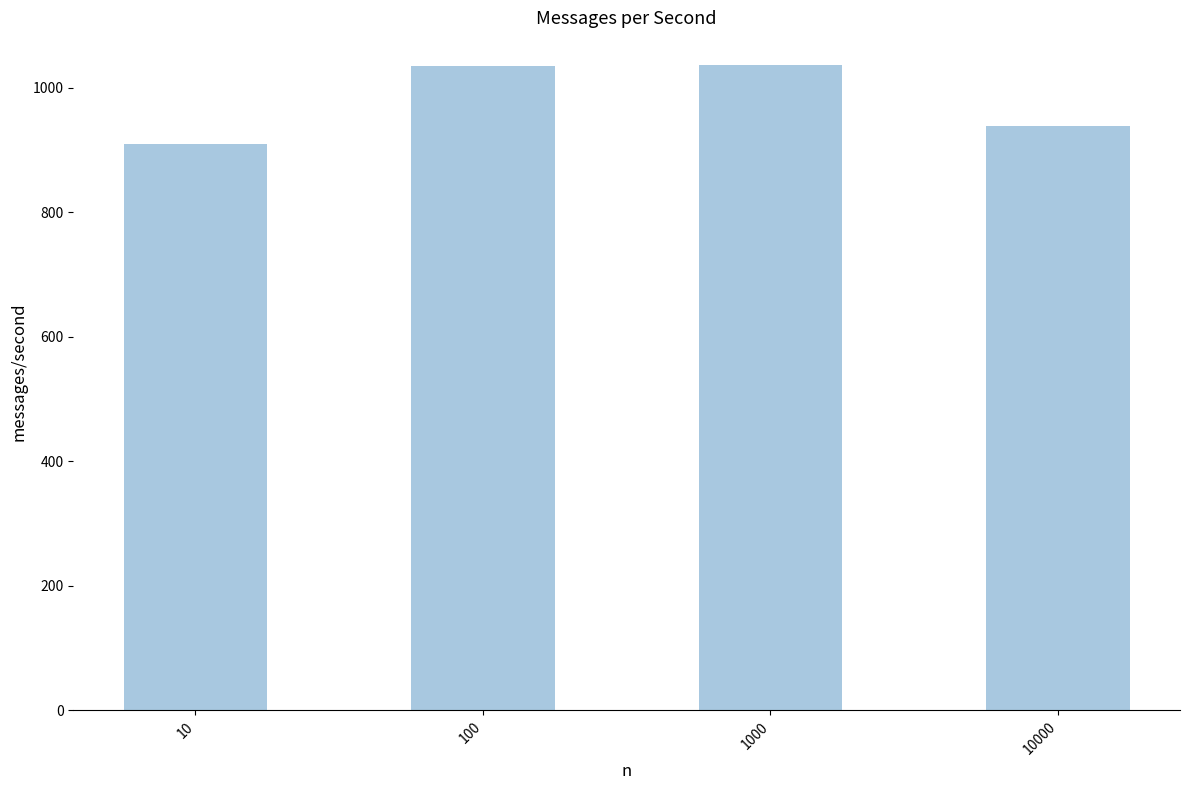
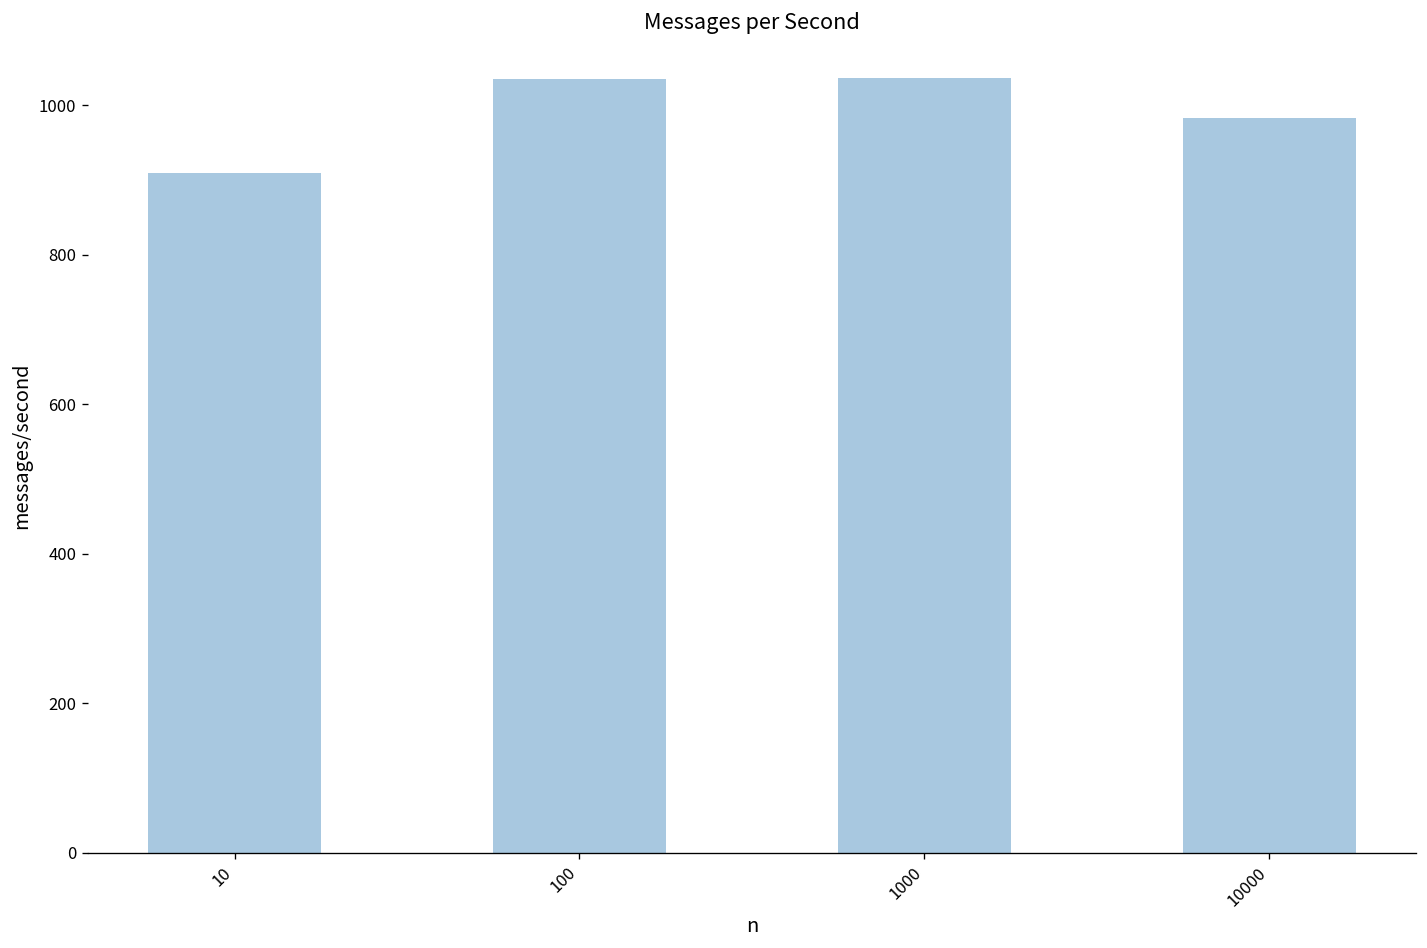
10000: 940 -> 980
